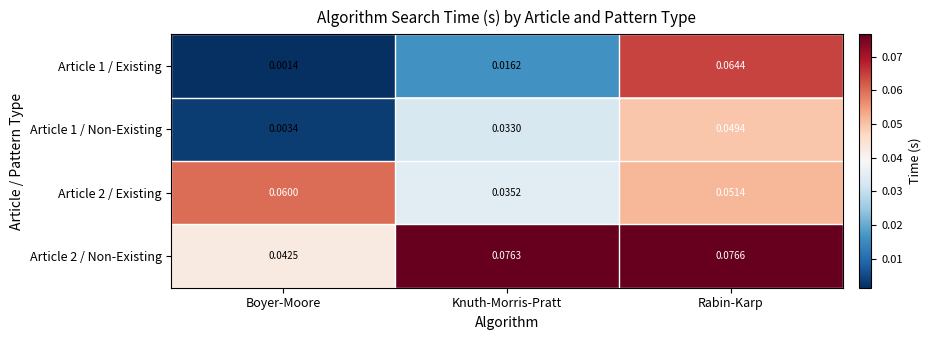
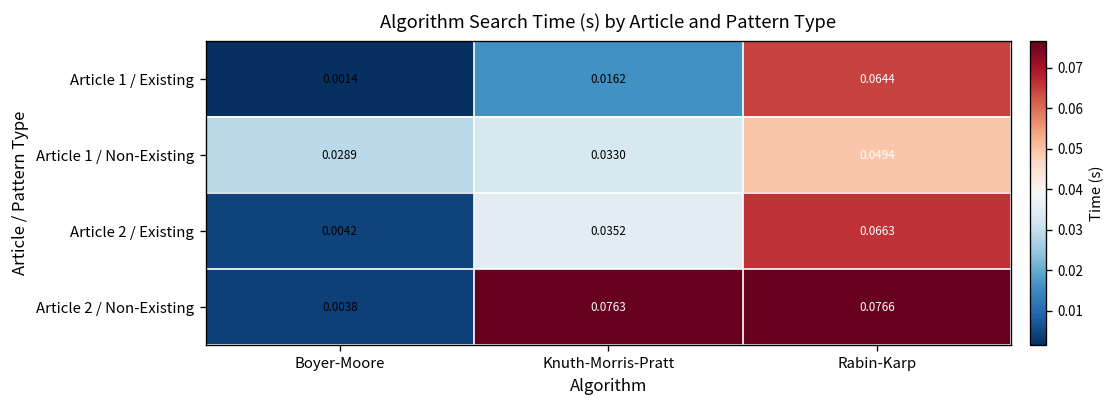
Article 1 / Non-Existing, Boyer-Moore: 0.0034 -> 0.0289
Article 2 / Existing, Boyer-Moore: 0.0600 -> 0.0042
Article 2 / Existing, Rabin-Karp: 0.0514 -> 0.0663
Article 2 / Non-Existing, Boyer-Moore: 0.0425 -> 0.0038
